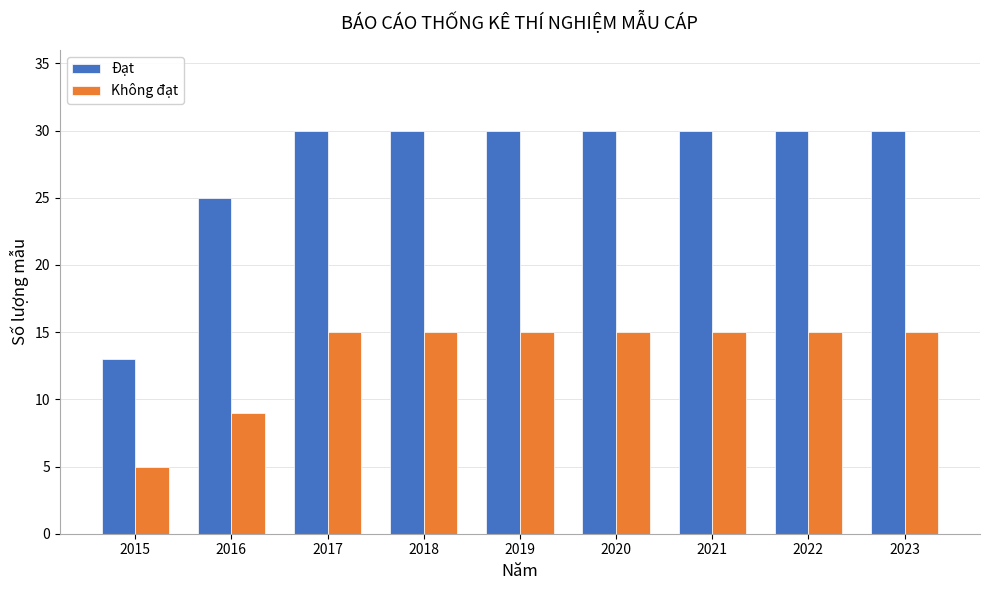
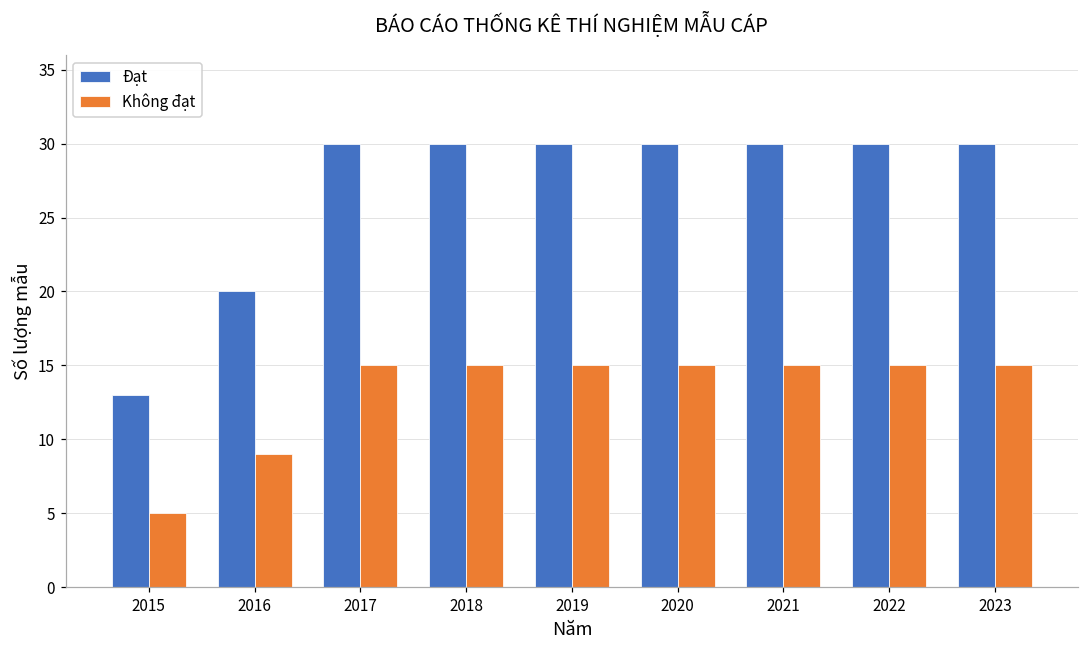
Đạt, 2016: 25 -> 20
